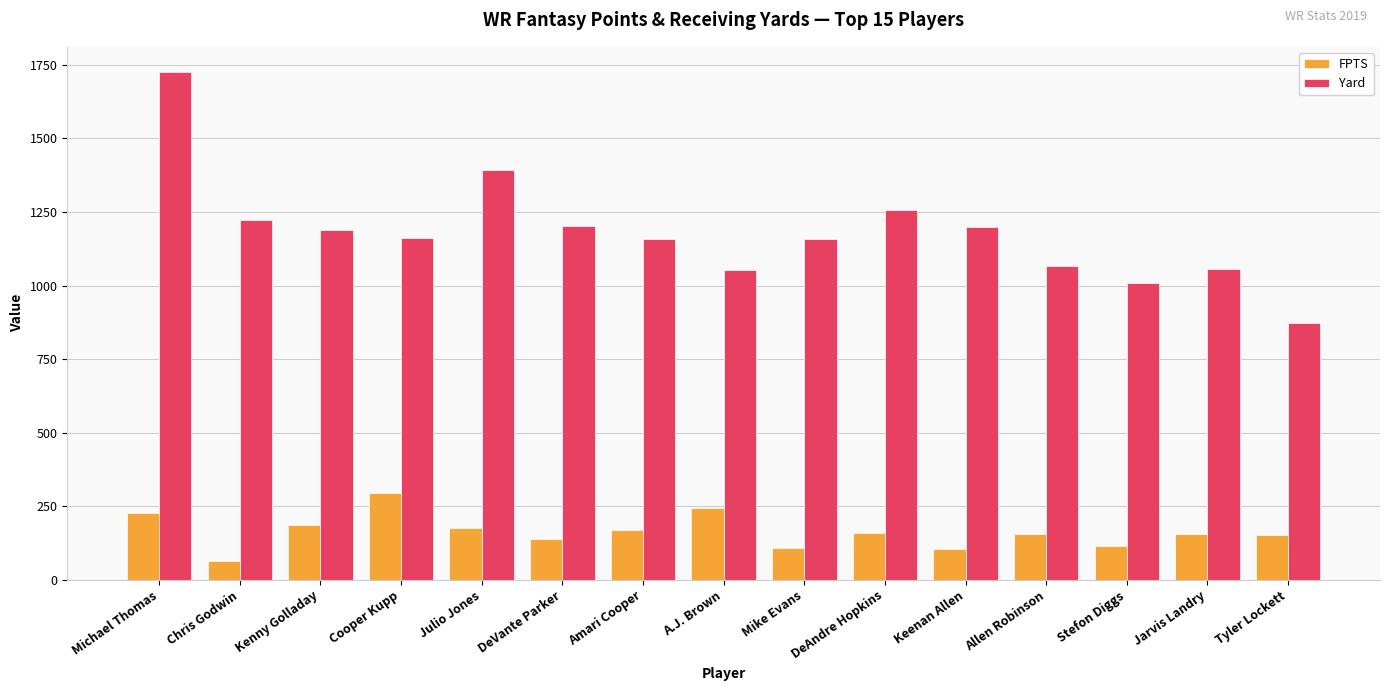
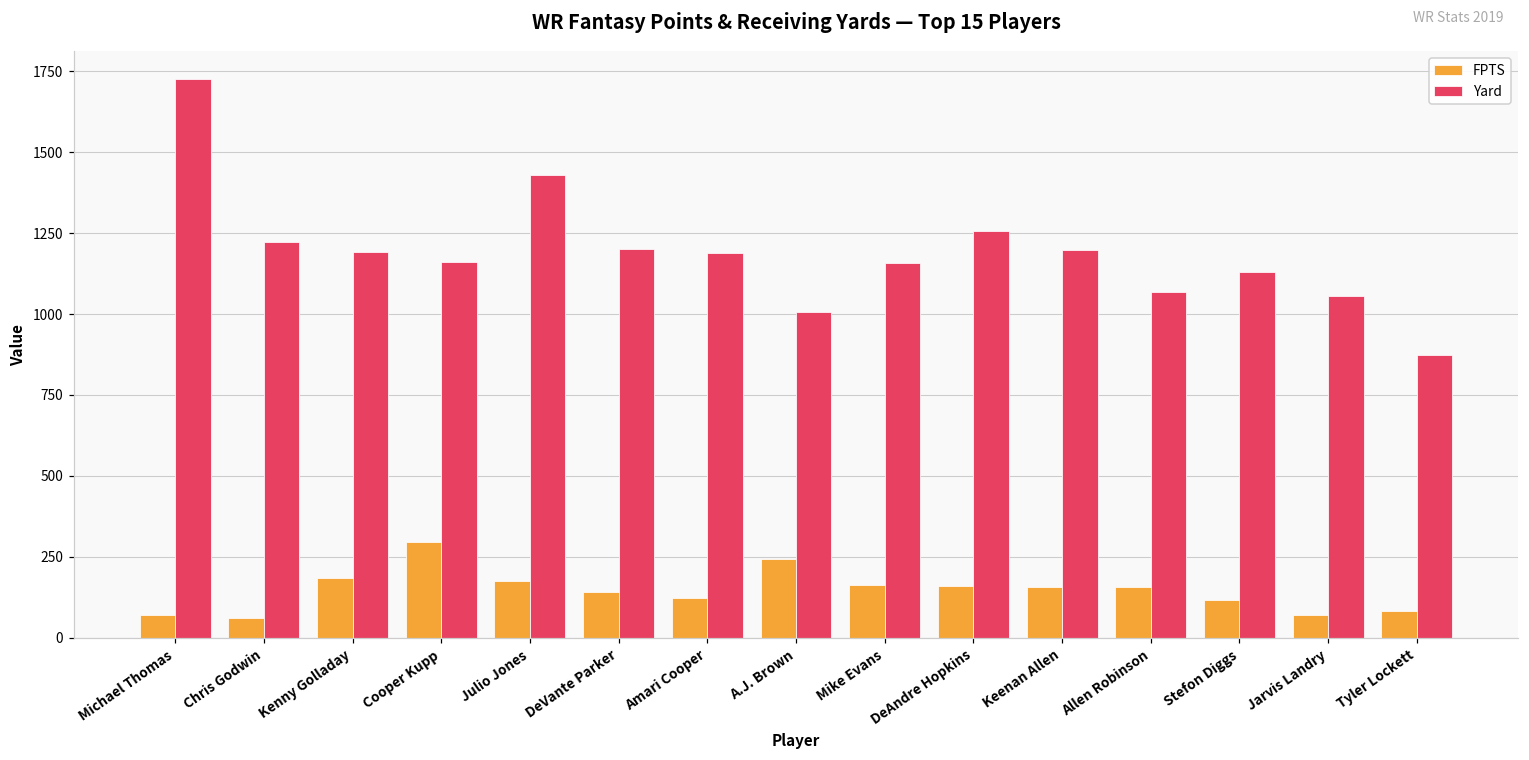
FPTS, Michael Thomas: 230 -> 70
Yard, Julio Jones: 1390 -> 1430
FPTS, Amari Cooper: 170 -> 120
Yard, Amari Cooper: 1160 -> 1190
Yard, A.J. Brown: 1050 -> 1010
FPTS, Mike Evans: 110 -> 160
FPTS, Keenan Allen: 100 -> 160
Yard, Stefon Diggs: 1010 -> 1130
FPTS, Jarvis Landry: 150 -> 70
FPTS, Tyler Lockett: 150 -> 80
